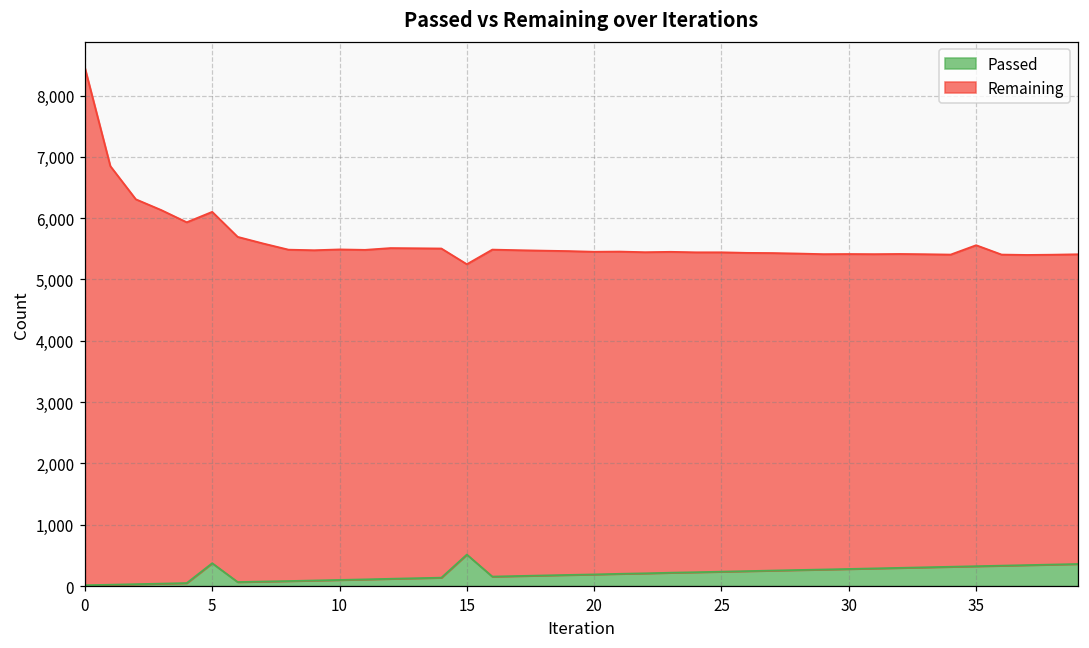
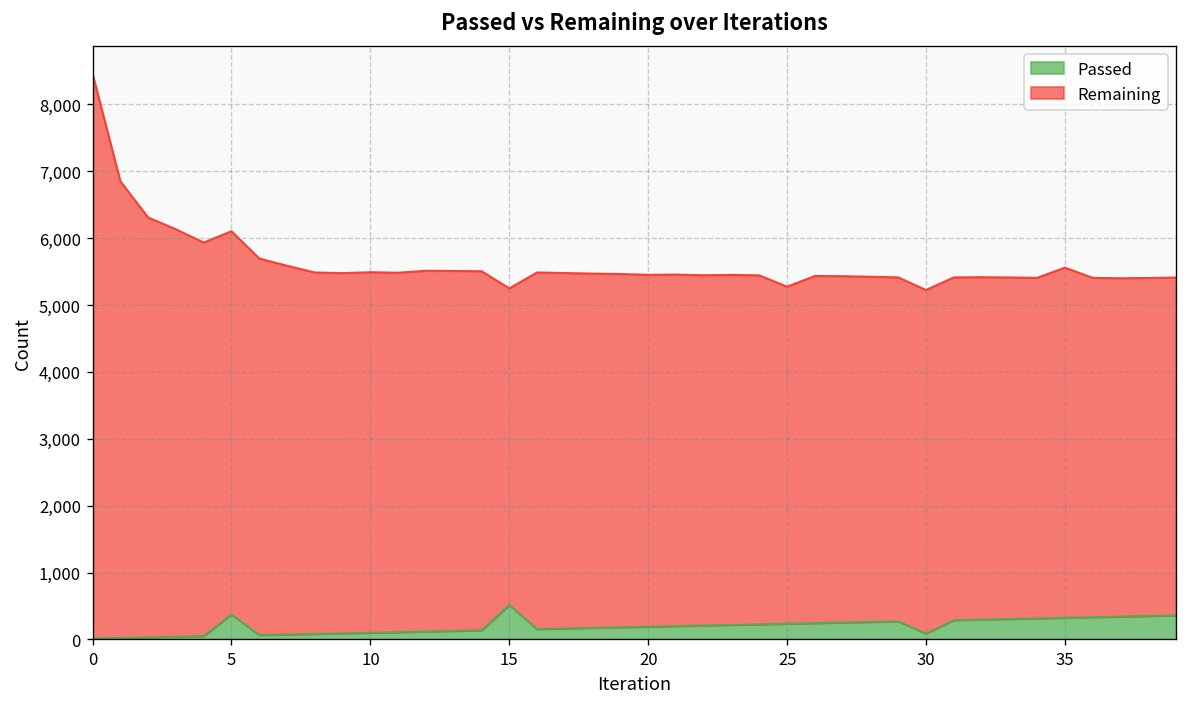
Remaining, 25: 5,200 -> 5,000
Passed, 30: 300 -> 100
